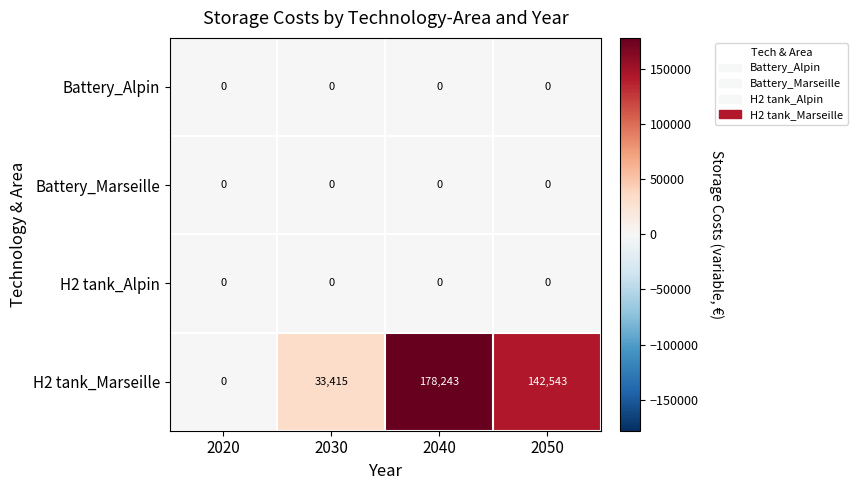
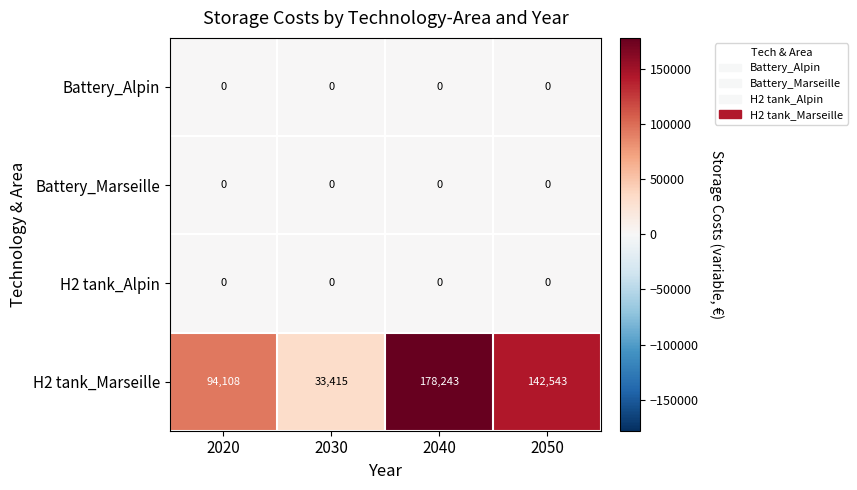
H2 tank_Marseille, 2020: 0 -> 94,108
